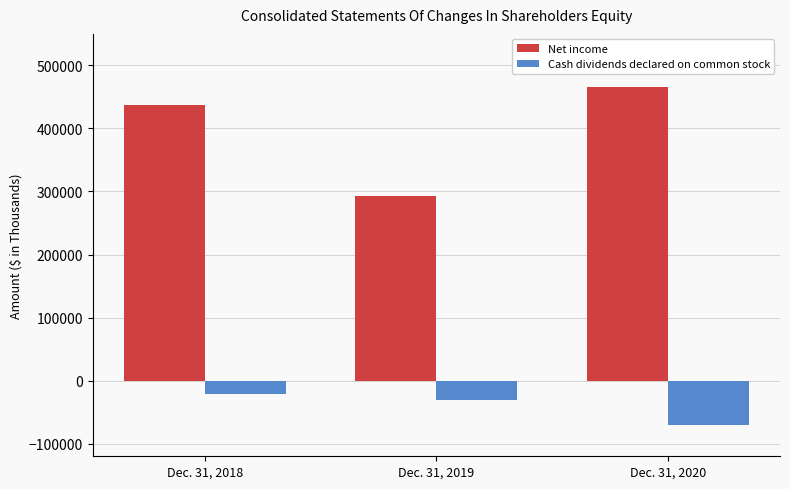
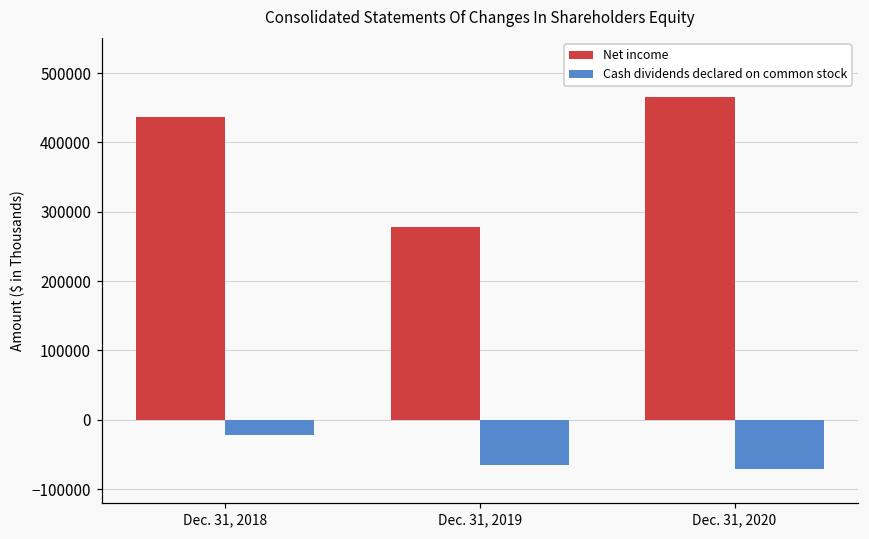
Net income, Dec. 31, 2019: 290000 -> 280000
Cash dividends declared on common stock, Dec. 31, 2019: -30000 -> -60000
